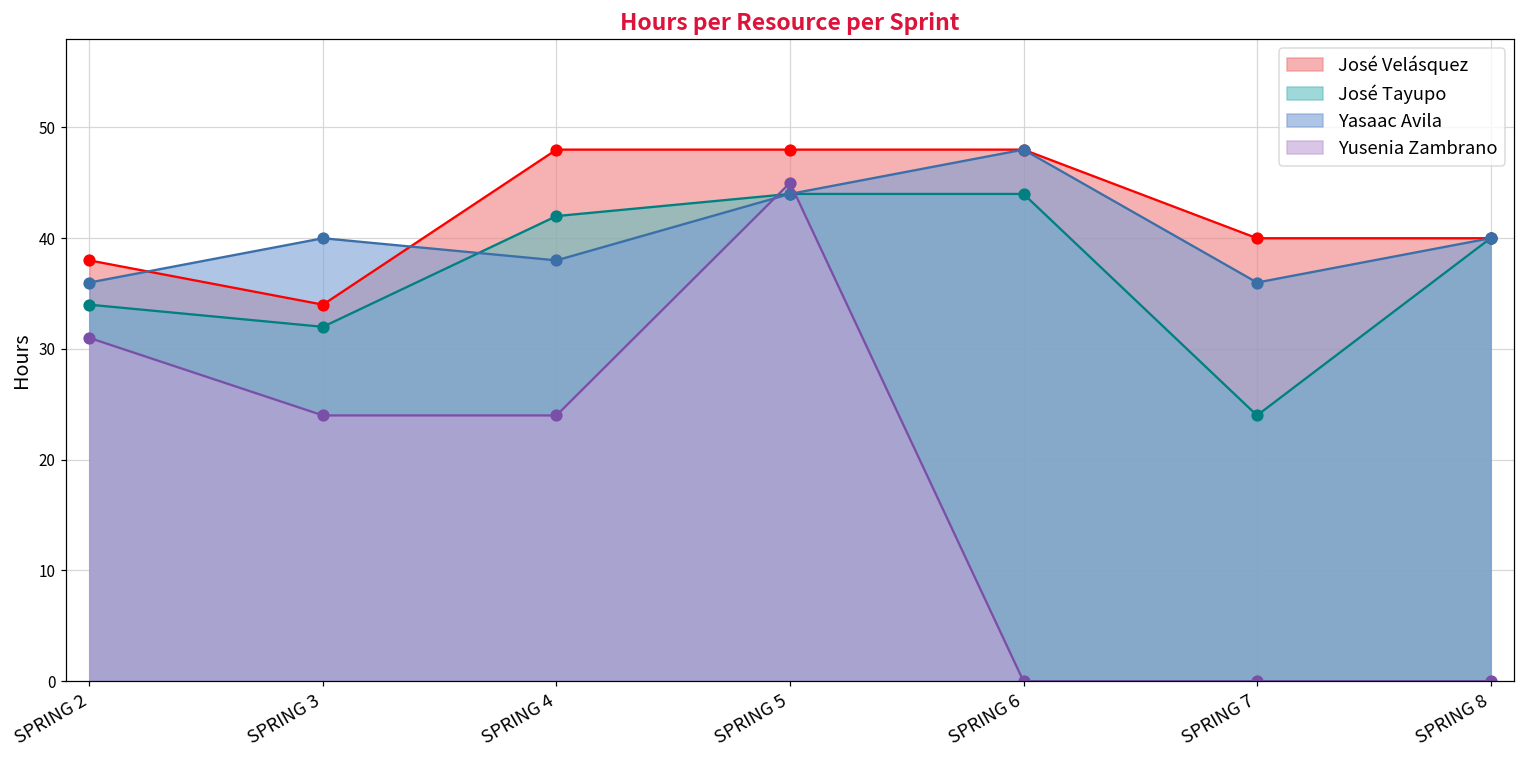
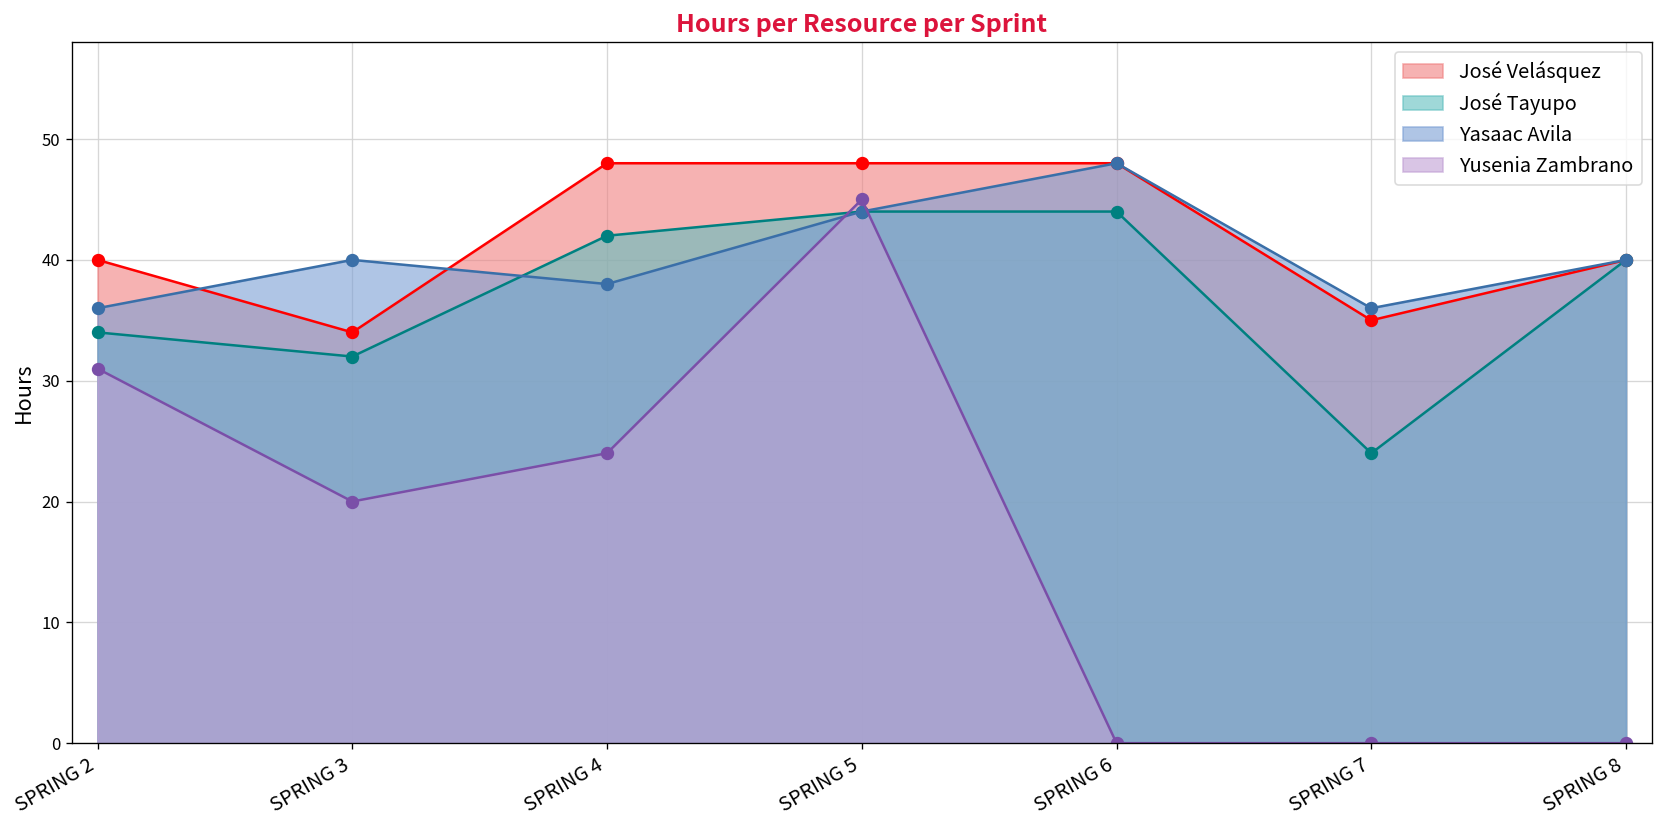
José Velásquez, SPRING 2: 38 -> 40
Yusenia Zambrano, SPRING 3: 24 -> 20
José Velásquez, SPRING 7: 40 -> 35
